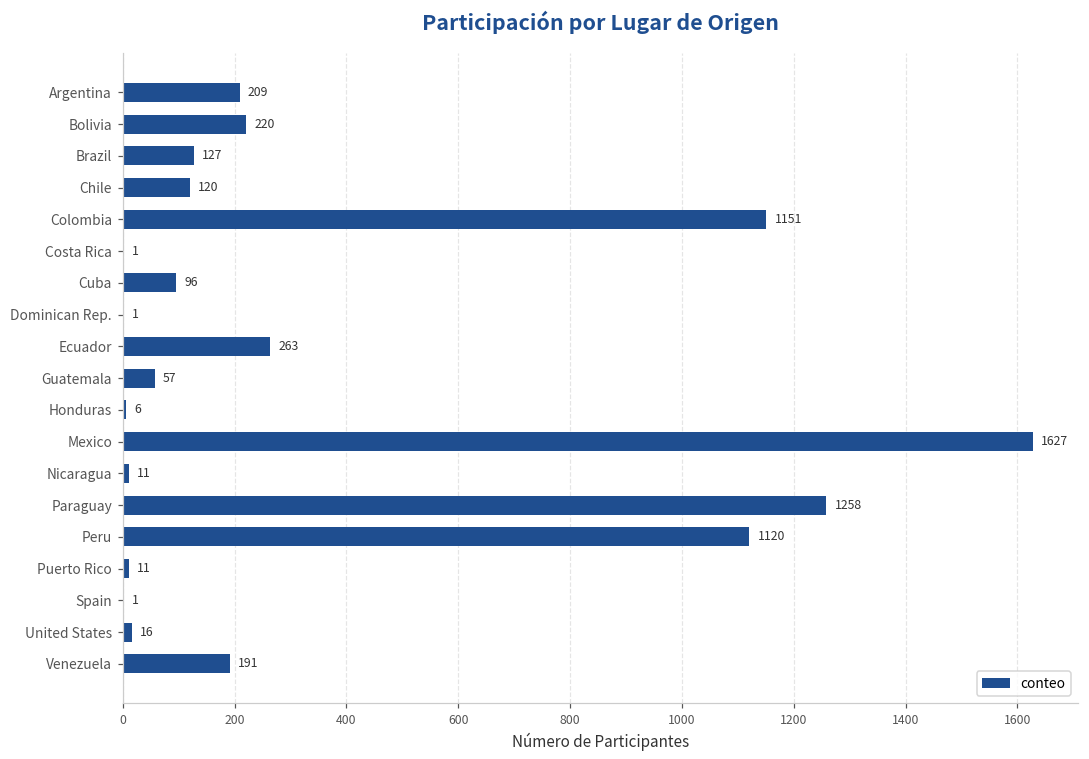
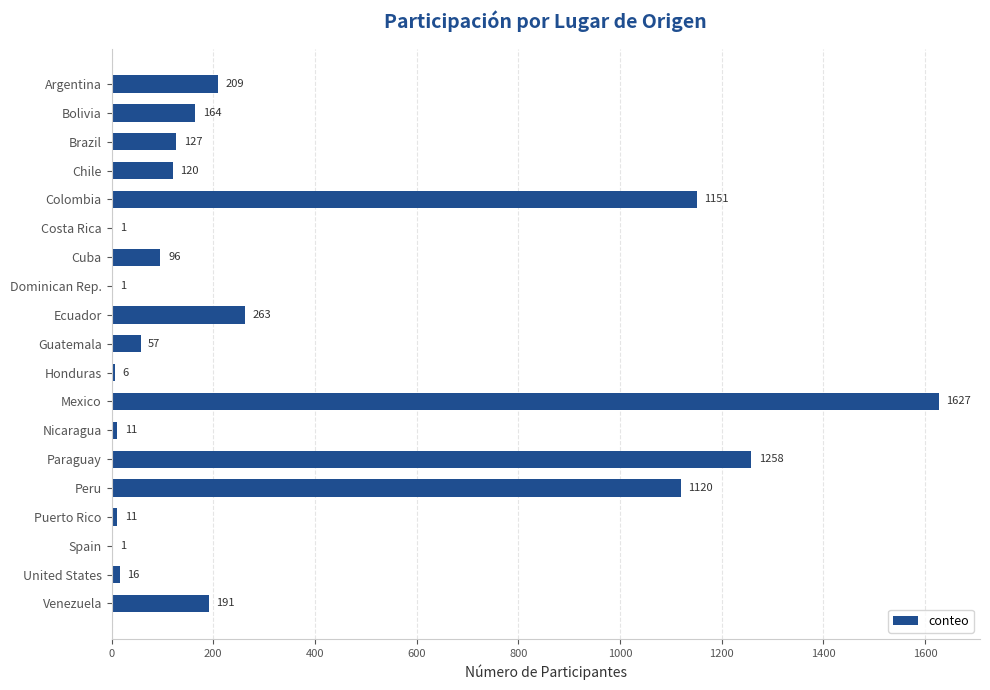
Bolivia: 220 -> 164
